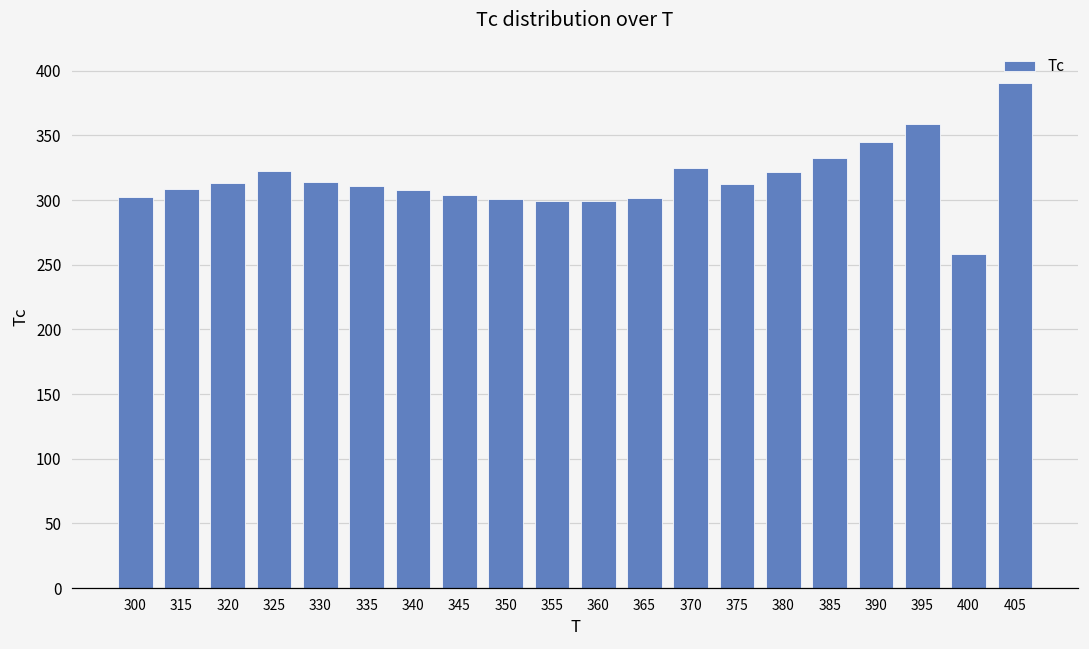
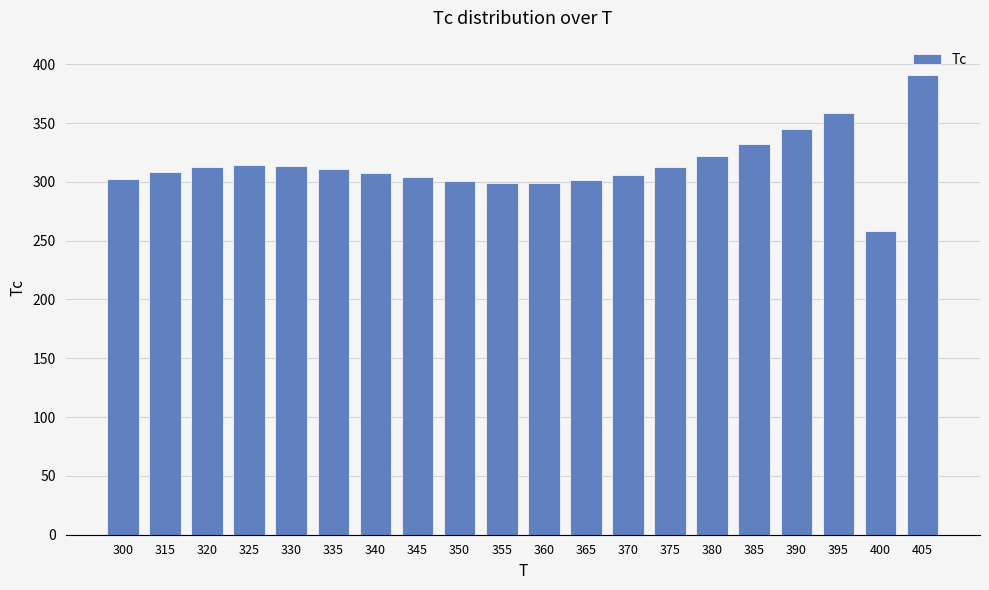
325: 323 -> 314
370: 324 -> 306
